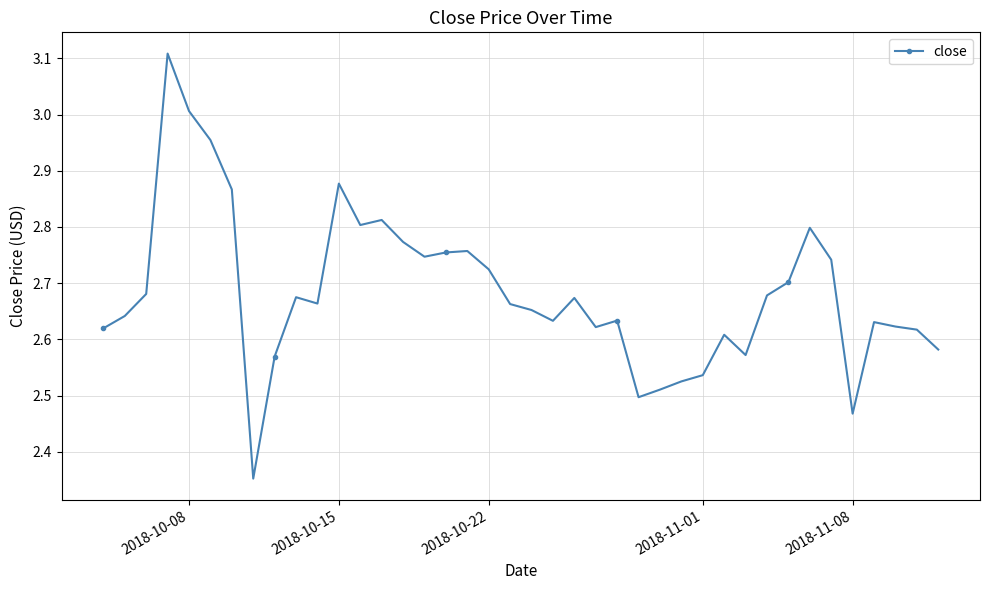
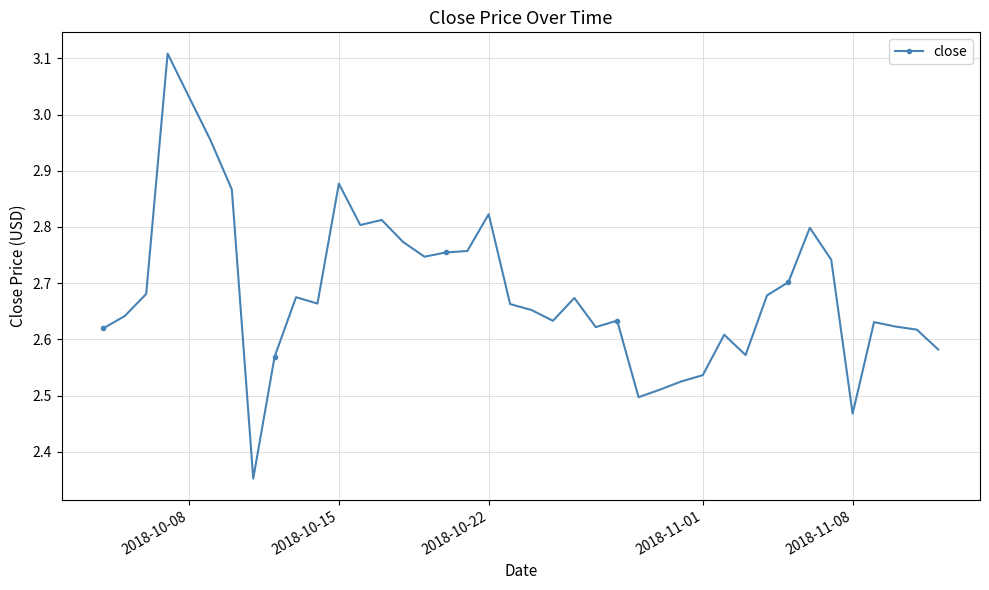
2018-10-08: 3.01 -> 3.03
2018-10-22: 2.72 -> 2.82
